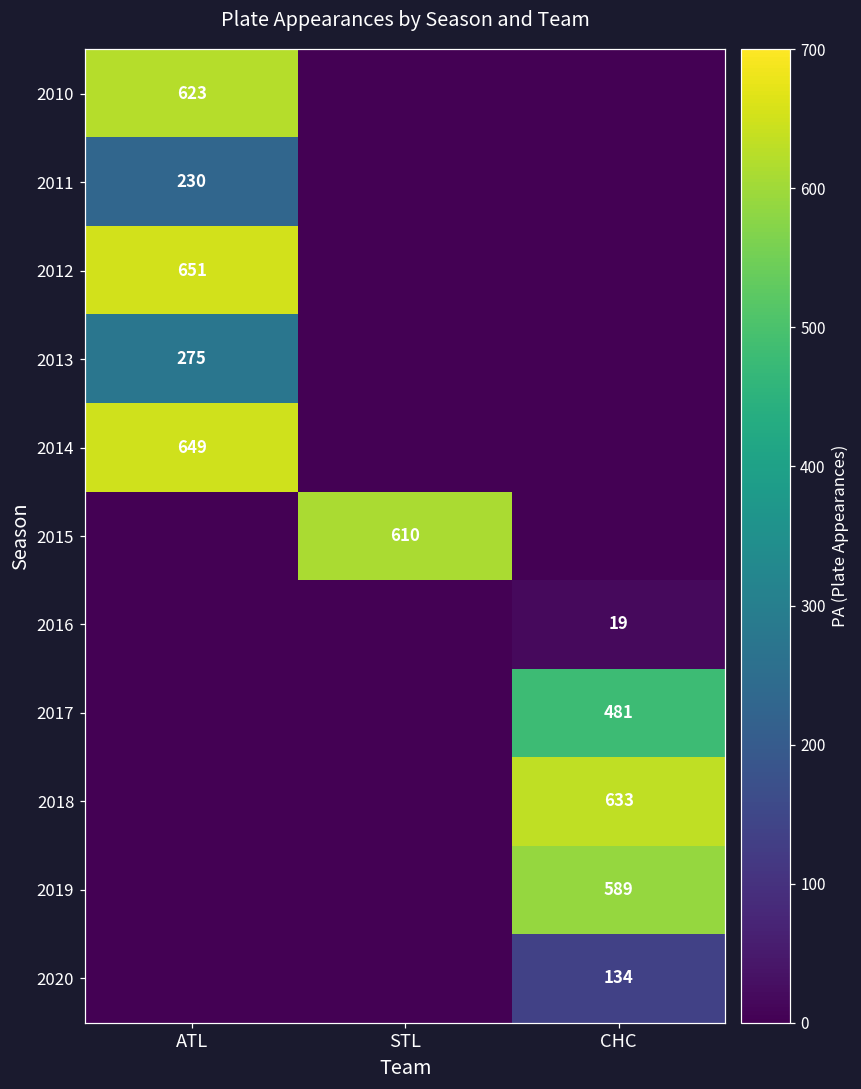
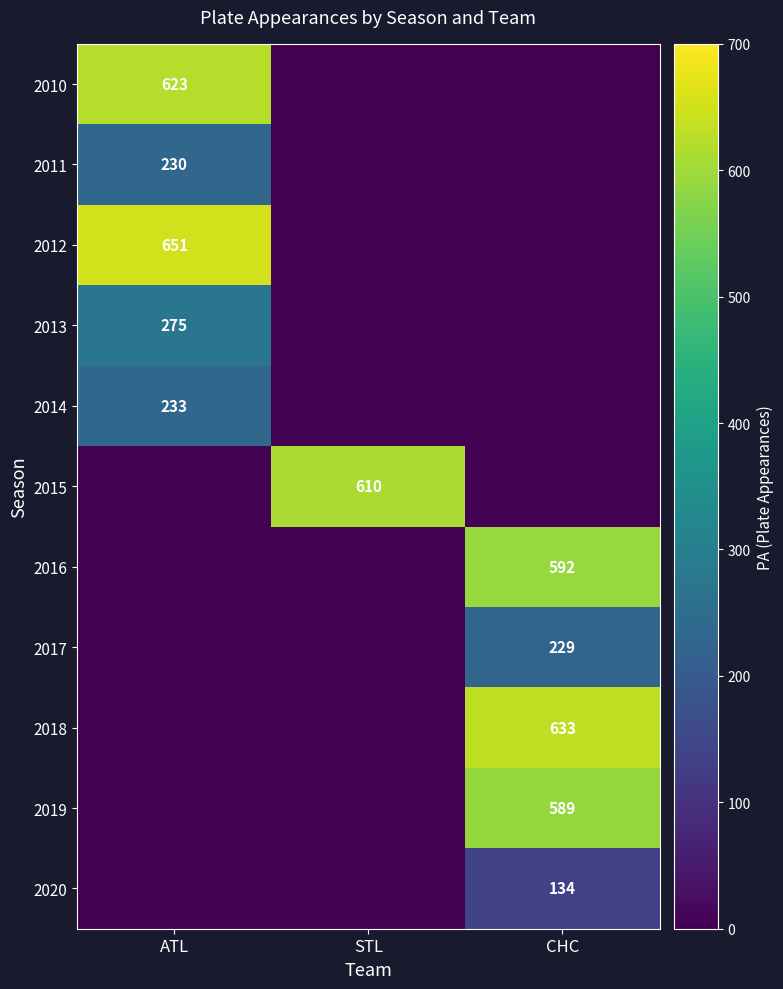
2014, ATL: 649 -> 233
2016, CHC: 19 -> 592
2017, CHC: 481 -> 229
